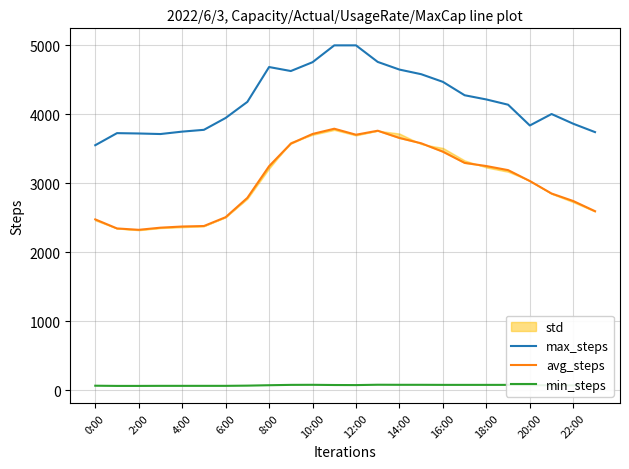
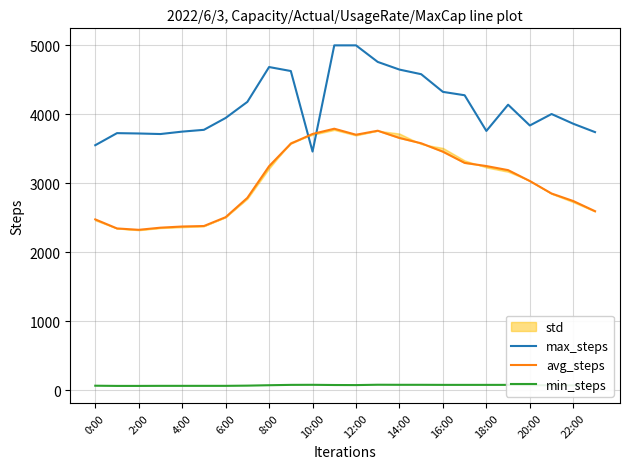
max_steps, 10:00: 4800 -> 3500
max_steps, 16:00: 4500 -> 4300
max_steps, 18:00: 4200 -> 3800
